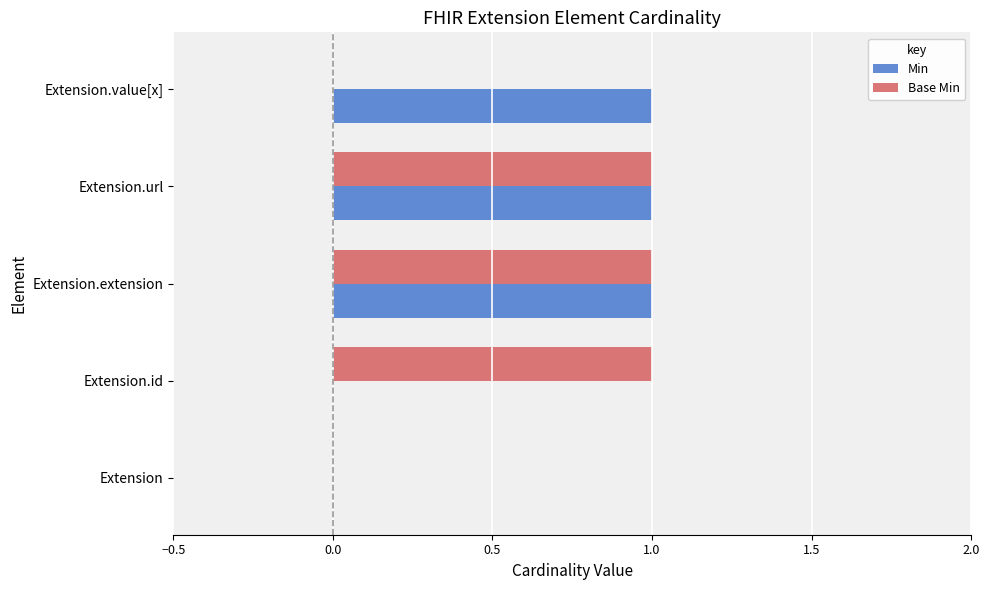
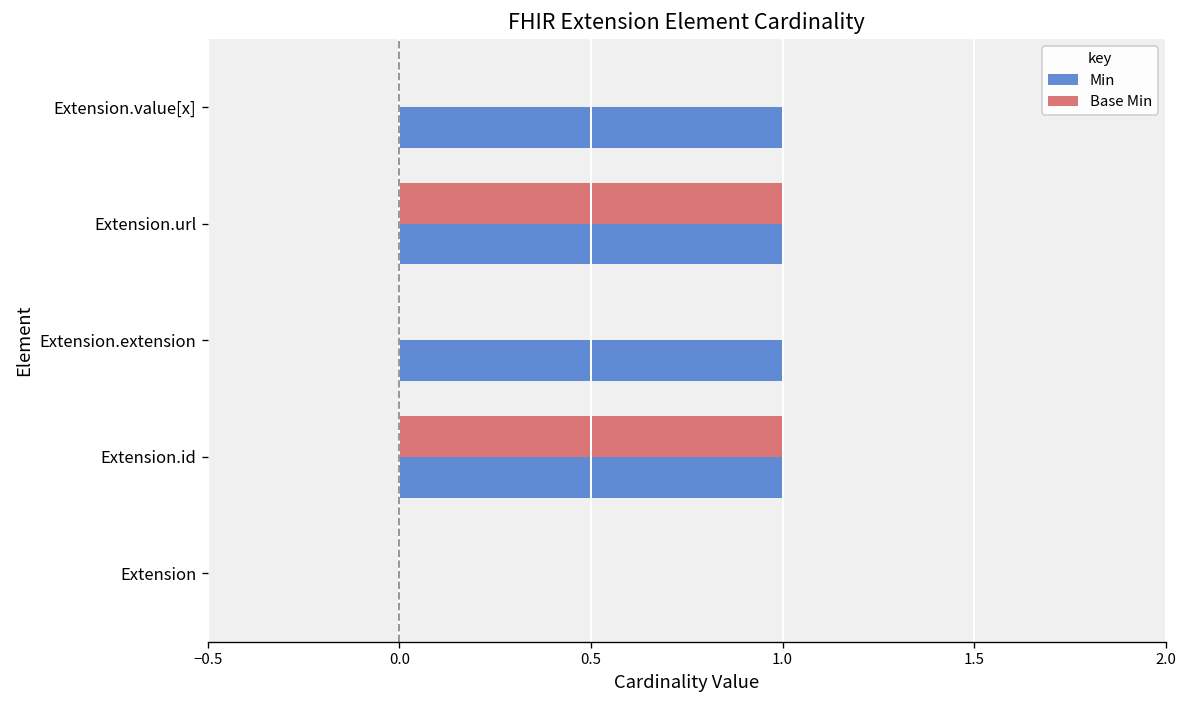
Base Min, Extension.extension: 1 -> 0
Min, Extension.id: 0 -> 1
